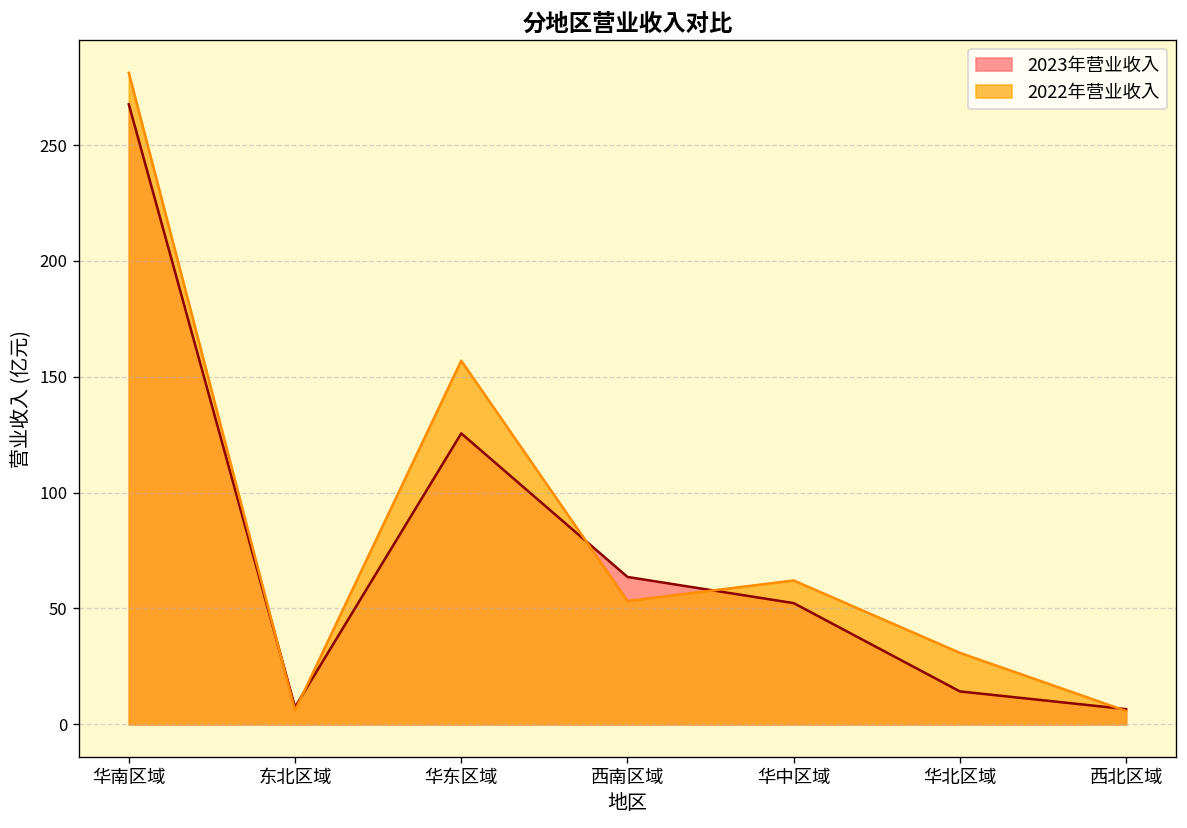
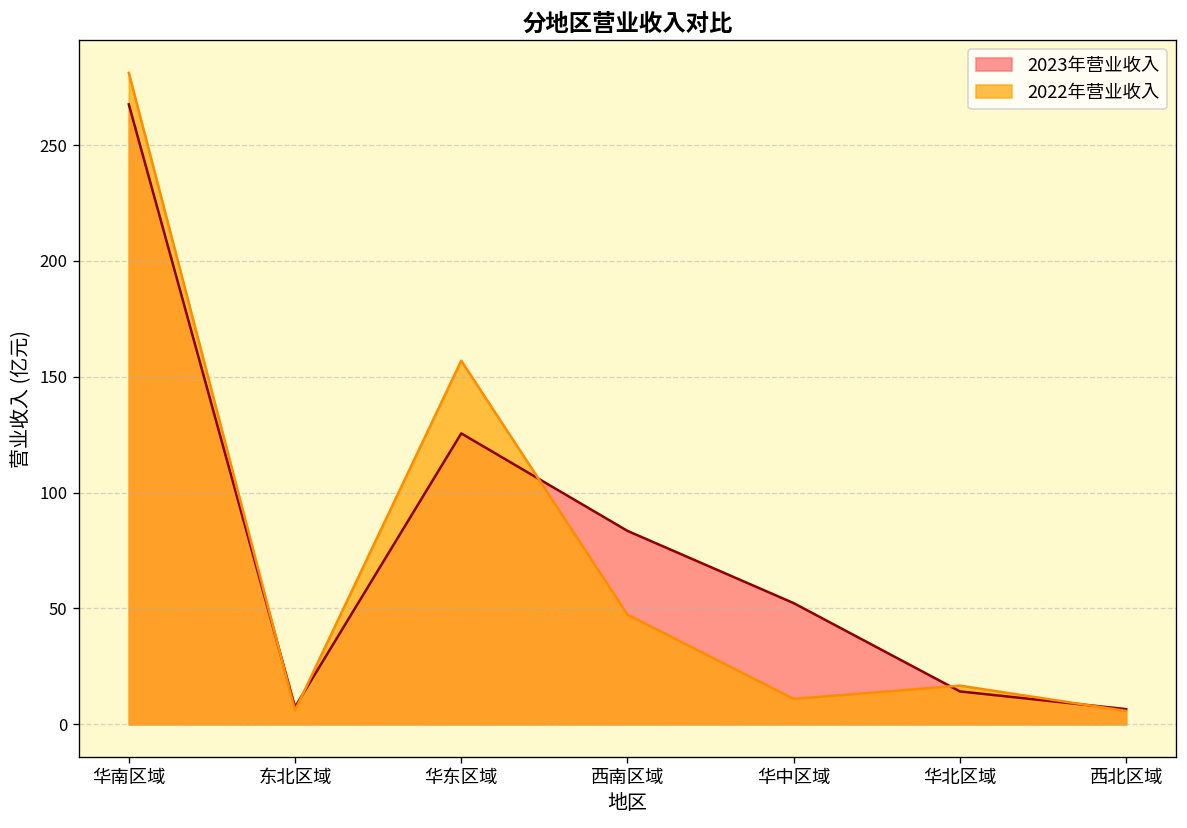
2023年营业收入, 西南区域: 64 -> 83
2022年营业收入, 西南区域: 53 -> 47
2022年营业收入, 华中区域: 62 -> 11
2022年营业收入, 华北区域: 31 -> 17
